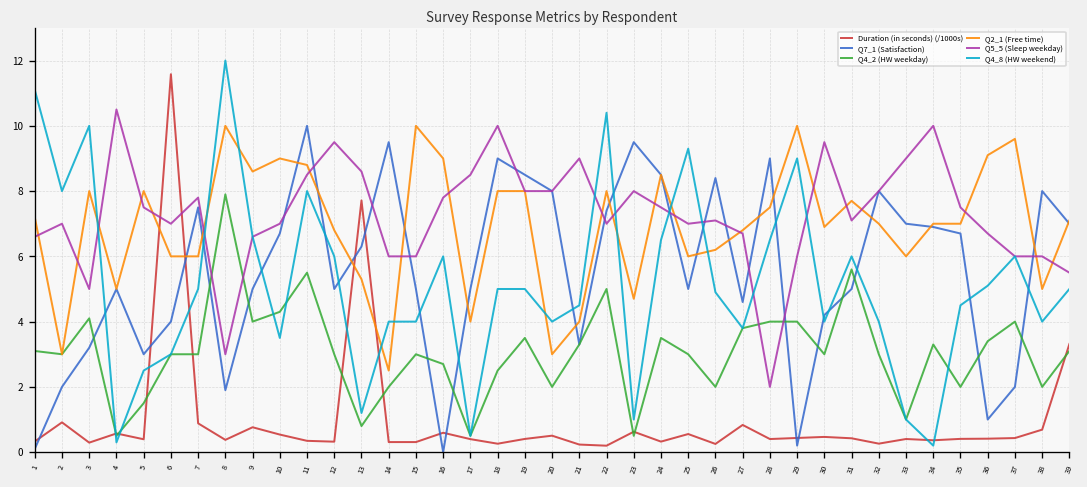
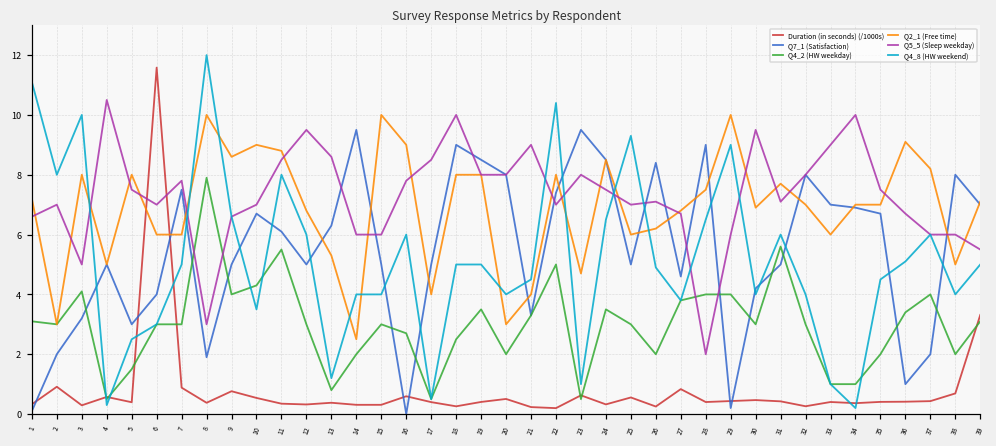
Q7_1 (Satisfaction), 11: 10.0 -> 6.1
Duration (in seconds) (/1000s), 13: 7.7 -> 0.4
Q4_2 (HW weekday), 34: 3.3 -> 1.0
Q2_1 (Free time), 37: 9.6 -> 8.2
